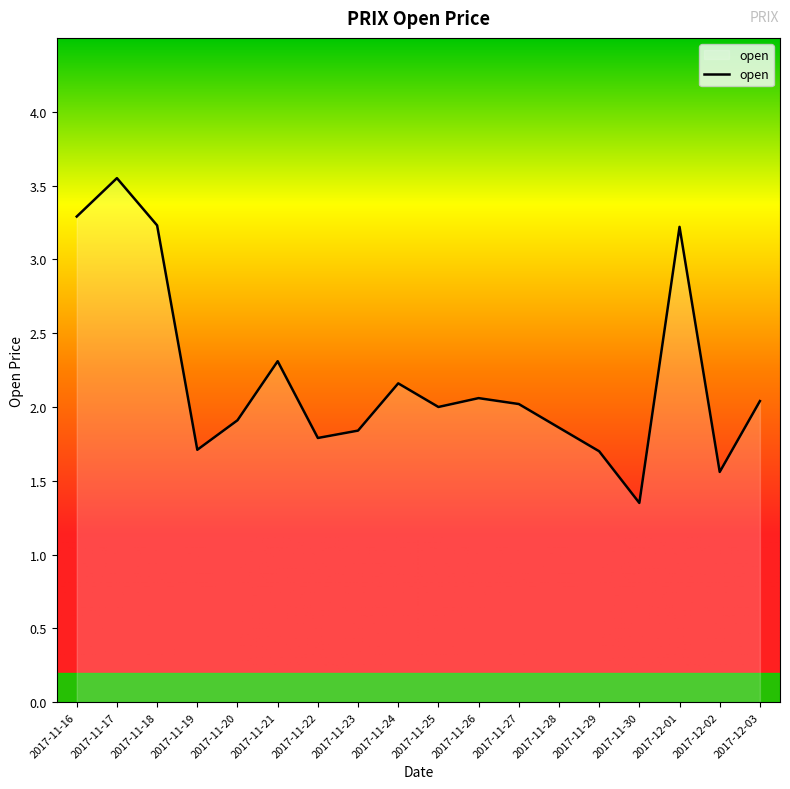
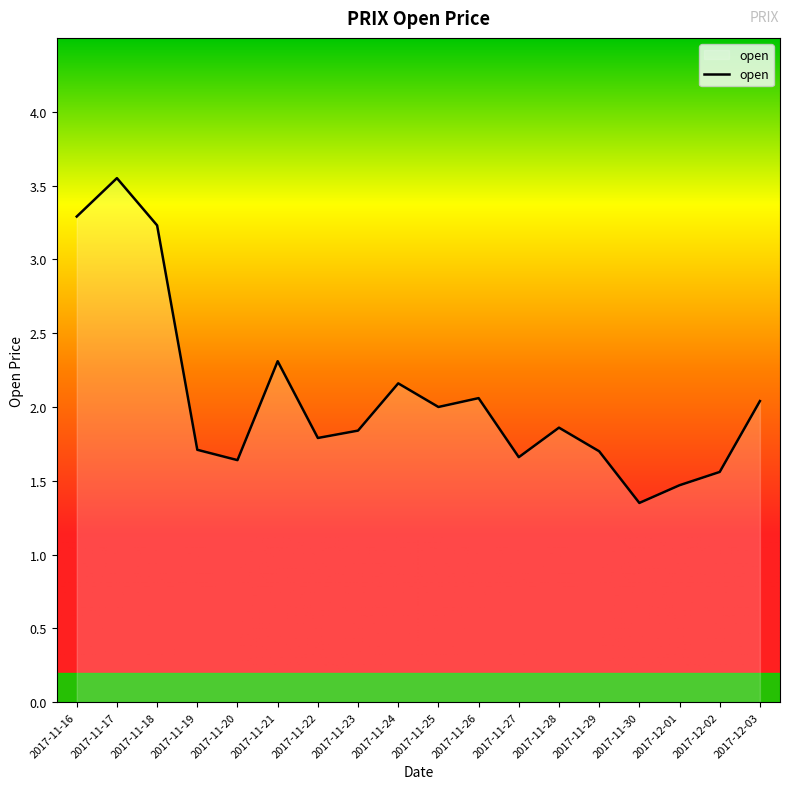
2017-11-20: 1.91 -> 1.64
2017-11-27: 2.02 -> 1.66
2017-12-01: 3.22 -> 1.47
